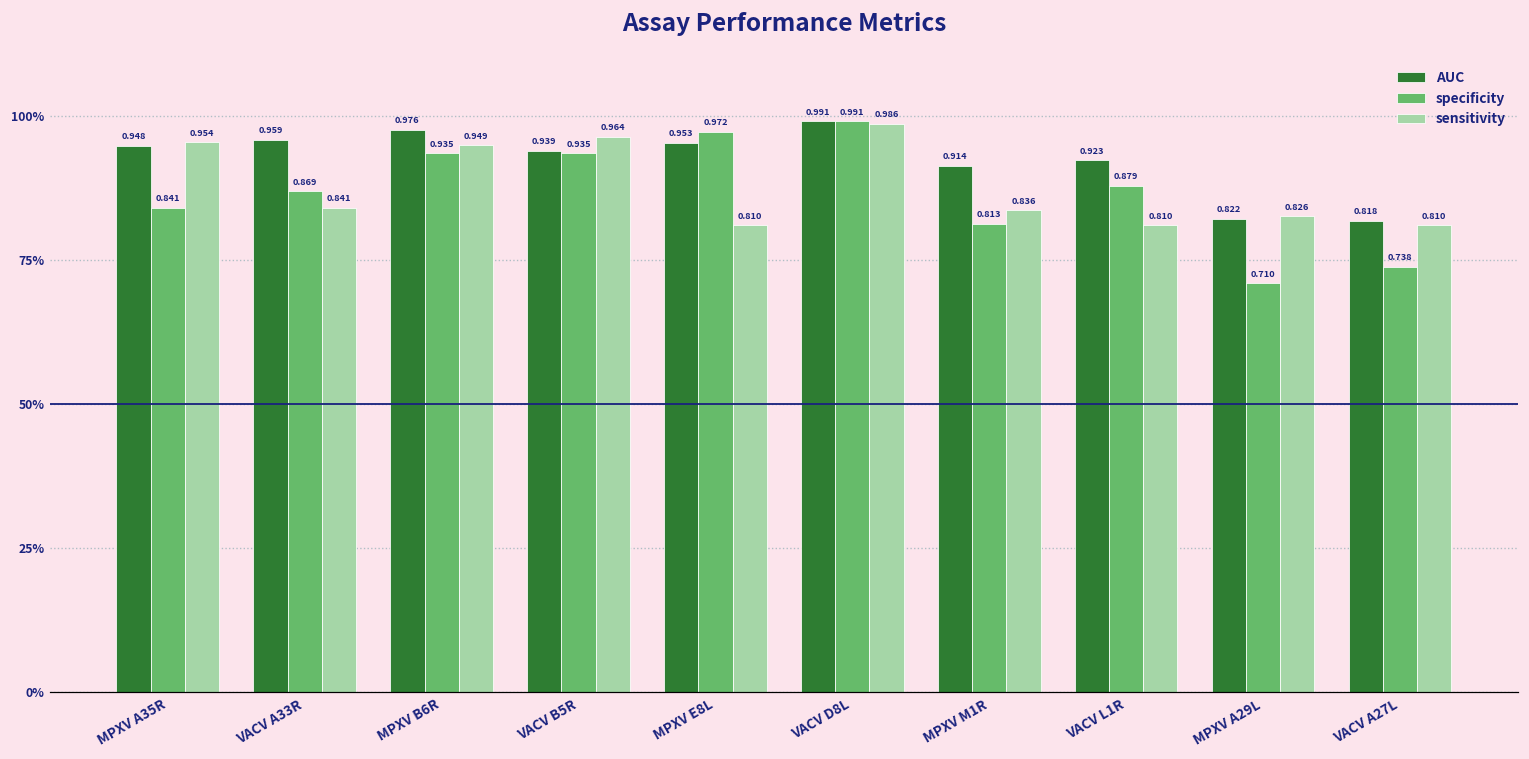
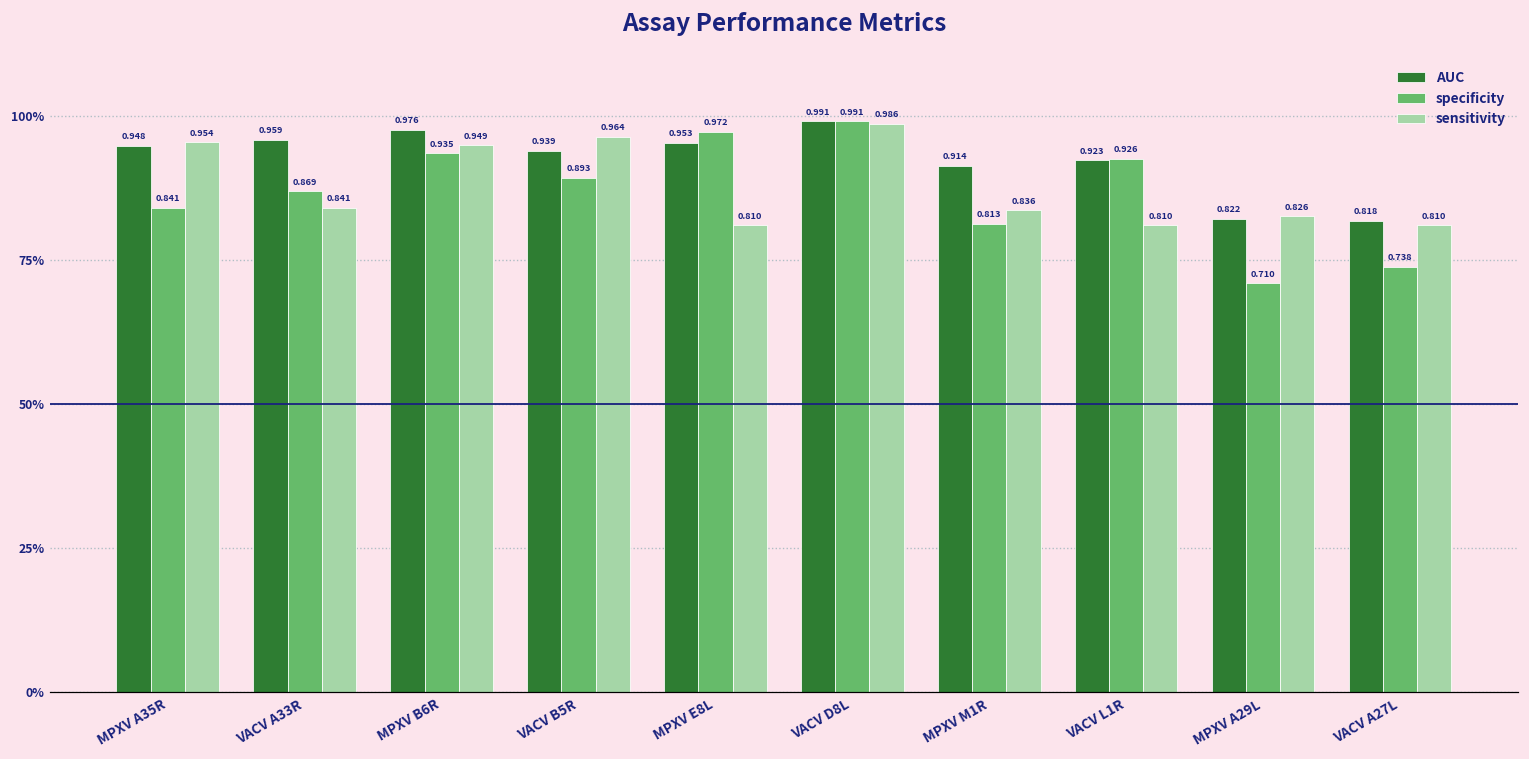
specificity, VACV B5R: 0.935 -> 0.893
specificity, VACV L1R: 0.879 -> 0.926
